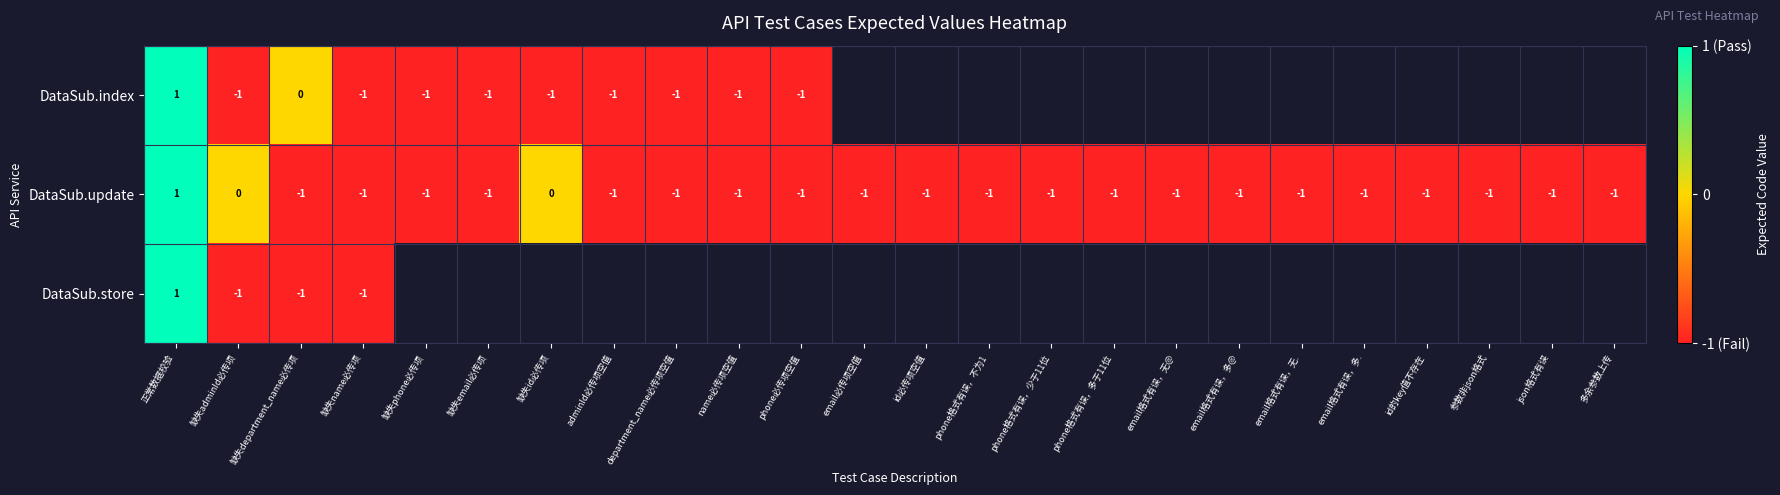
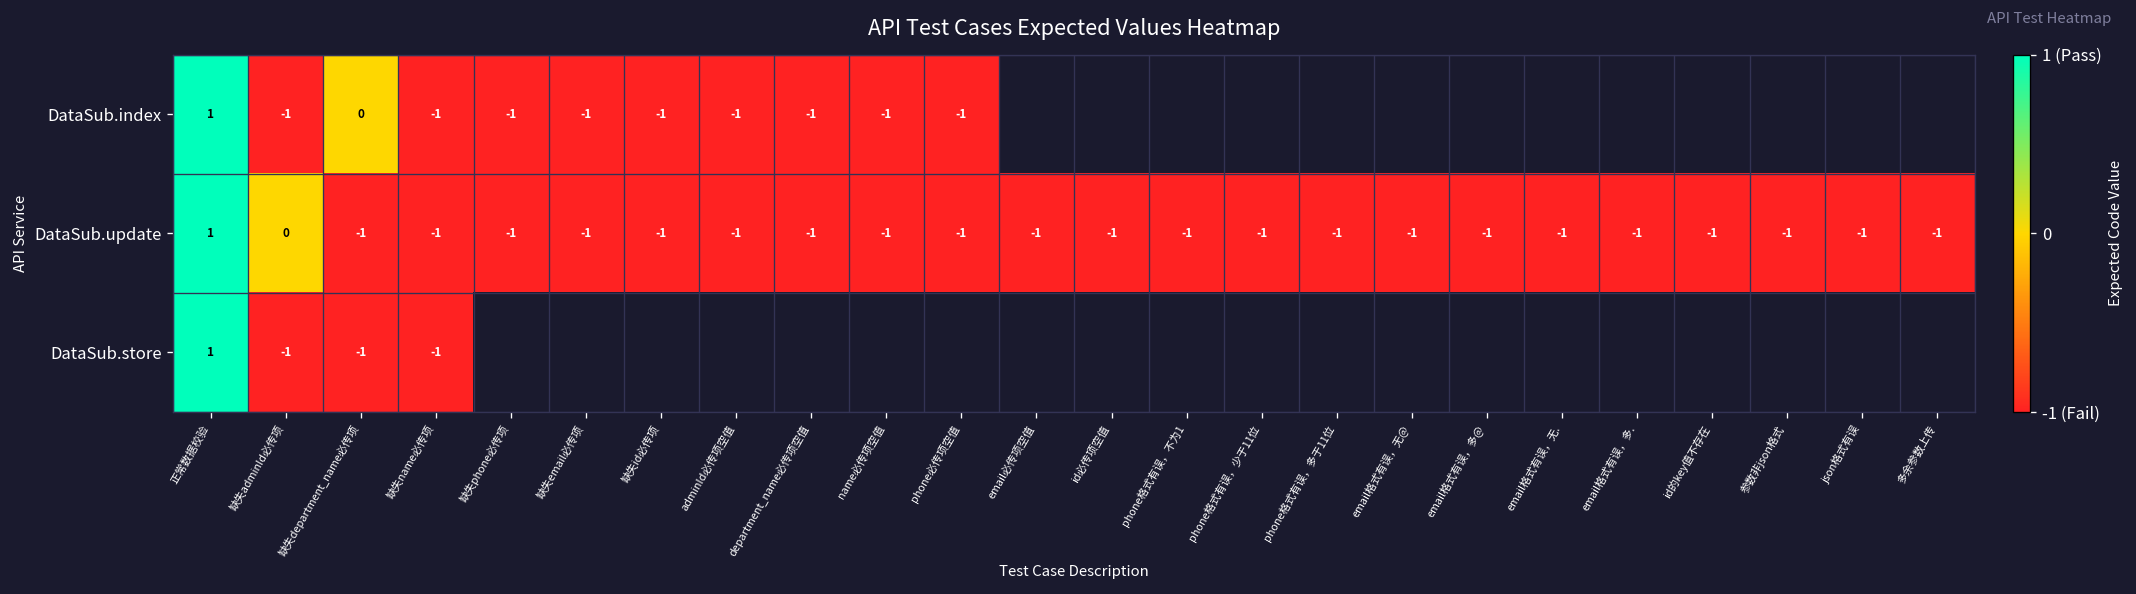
DataSub.update, 缺失id必传项: 0 -> -1
